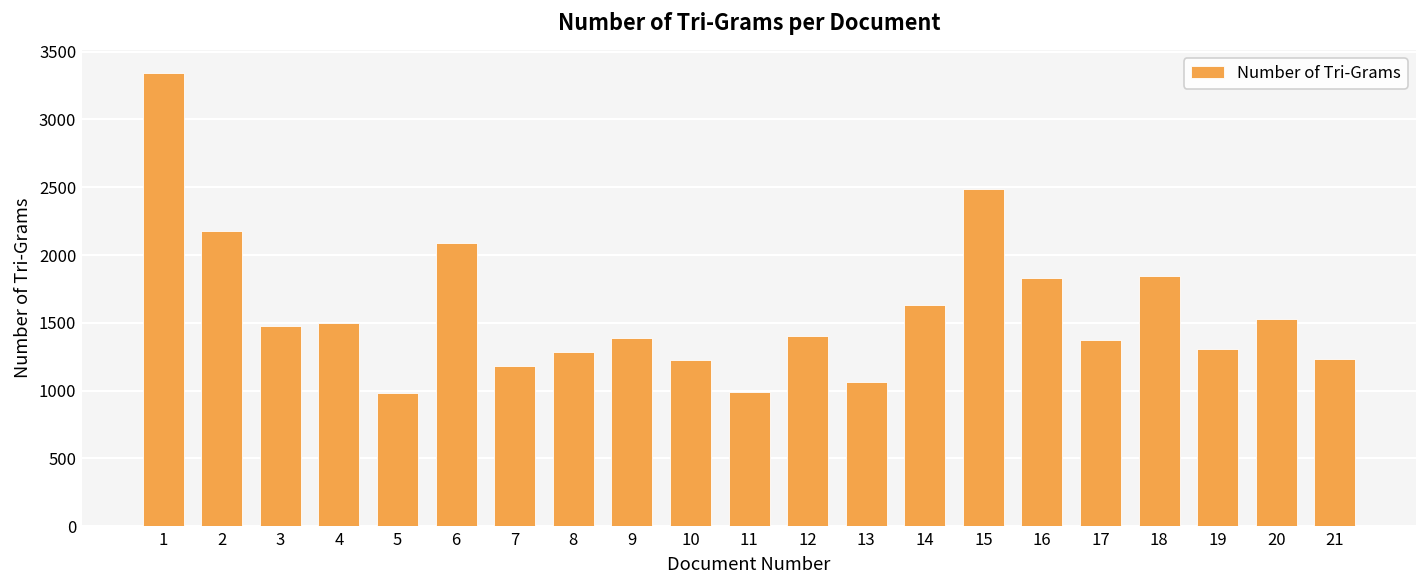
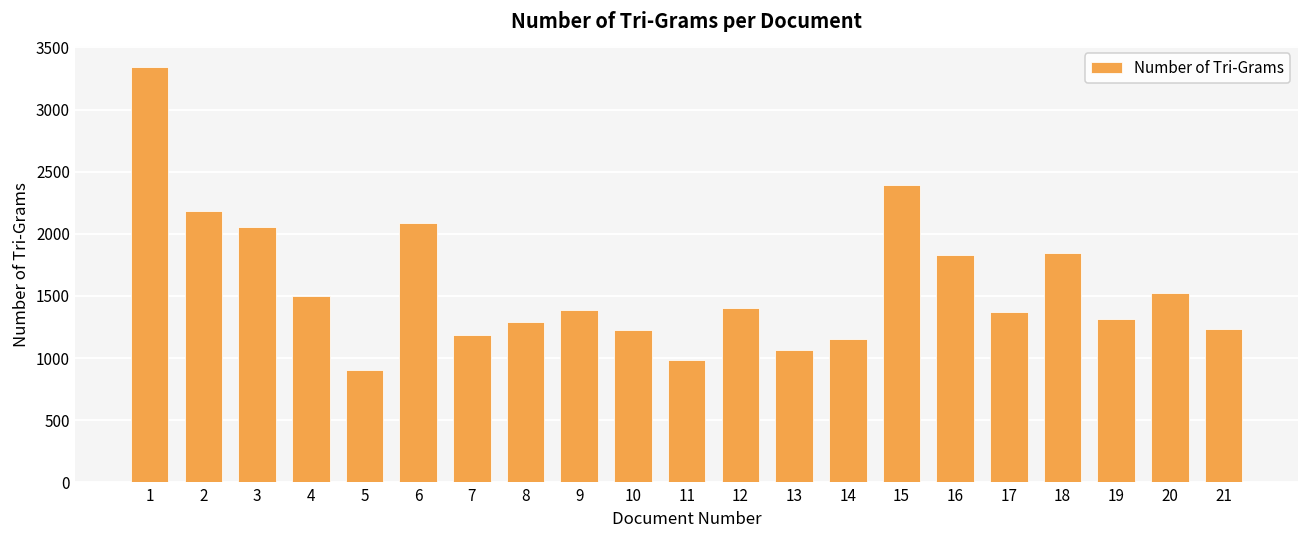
3: 1480 -> 2060
5: 980 -> 900
14: 1640 -> 1160
15: 2480 -> 2390
